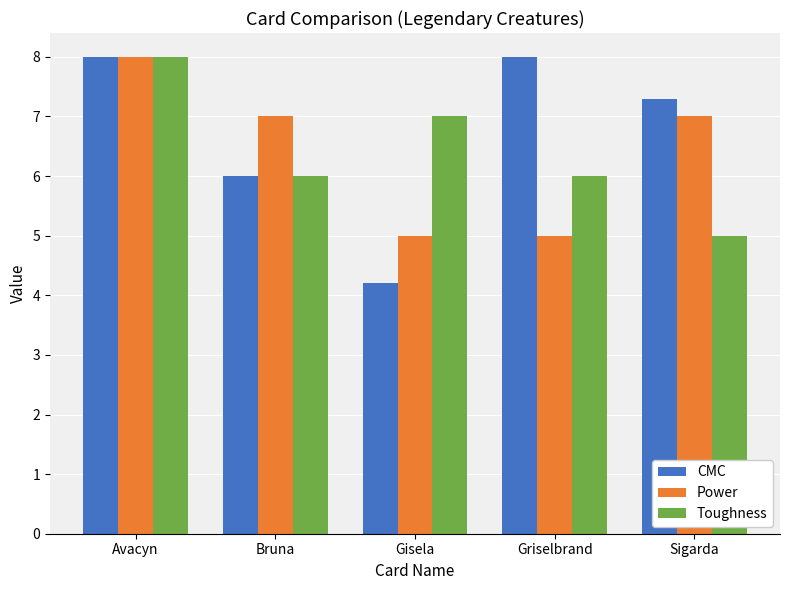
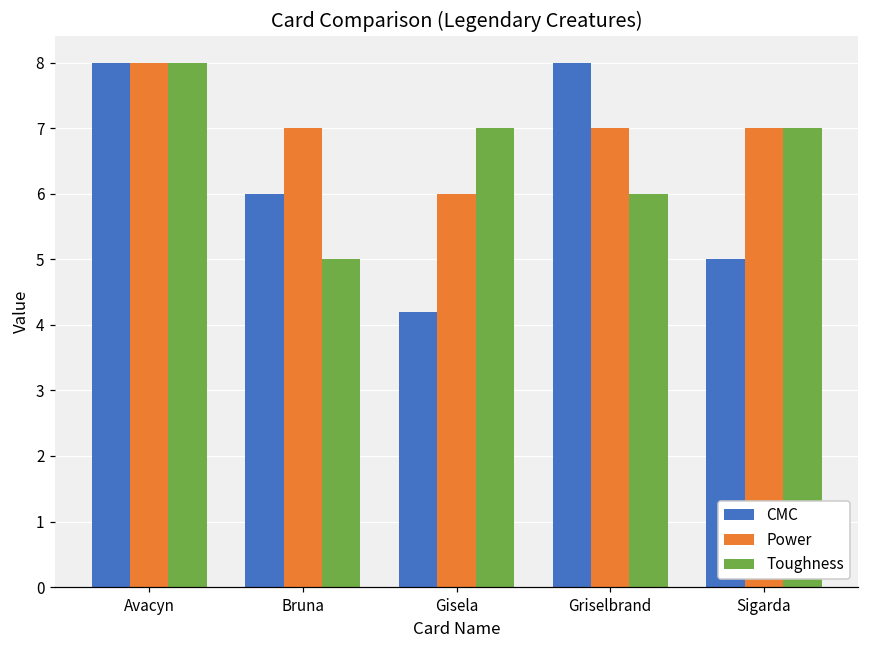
Toughness, Bruna: 6 -> 5
Power, Gisela: 5 -> 6
Power, Griselbrand: 5 -> 7
CMC, Sigarda: 7.3 -> 5.0
Toughness, Sigarda: 5 -> 7
